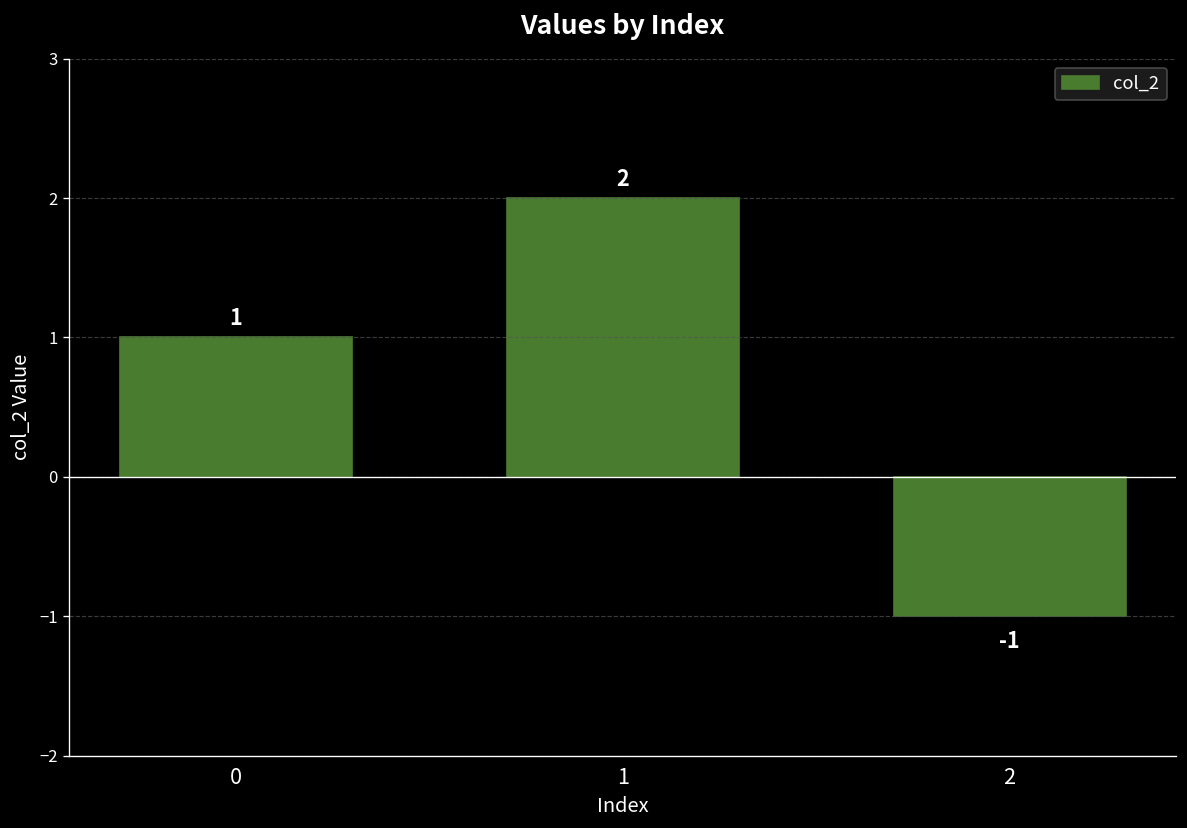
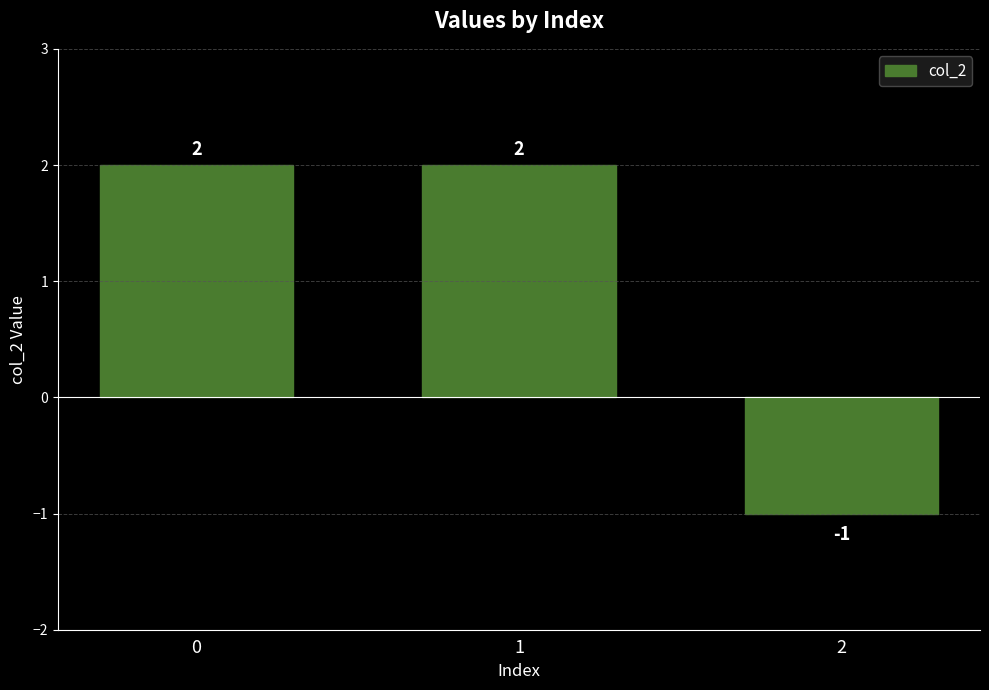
0: 1 -> 2
